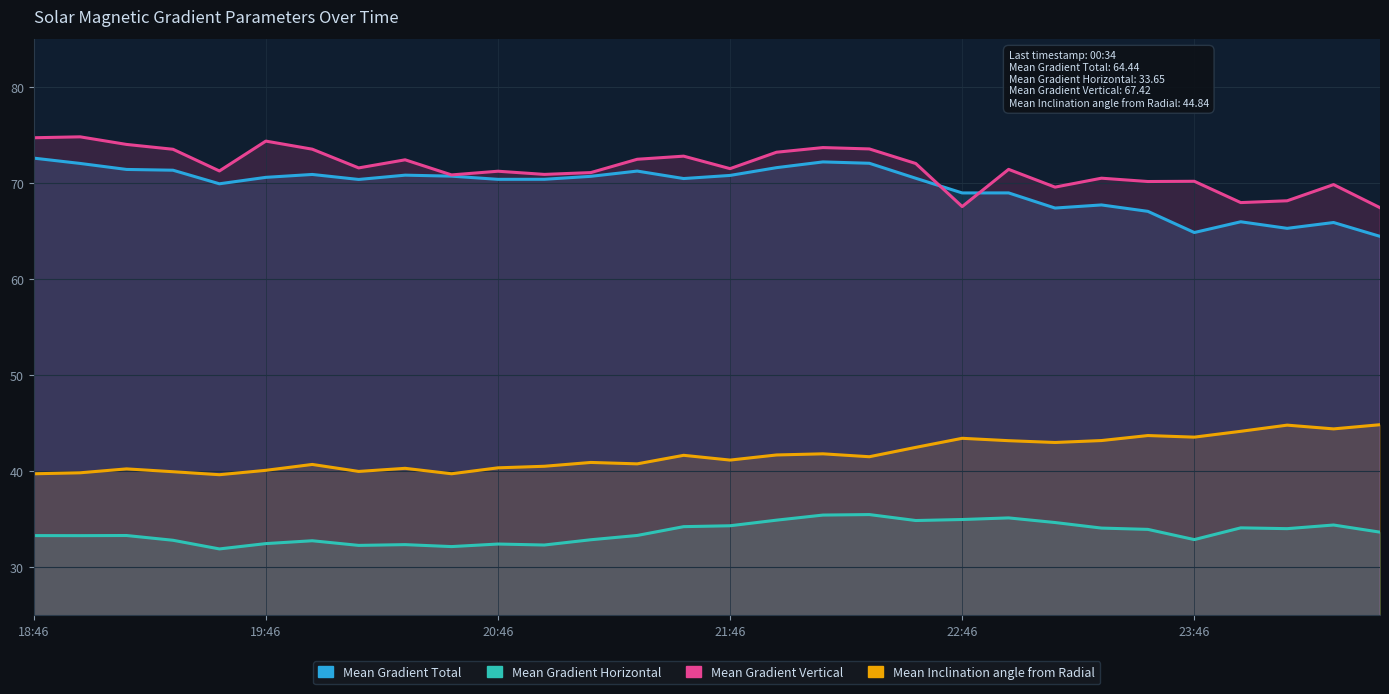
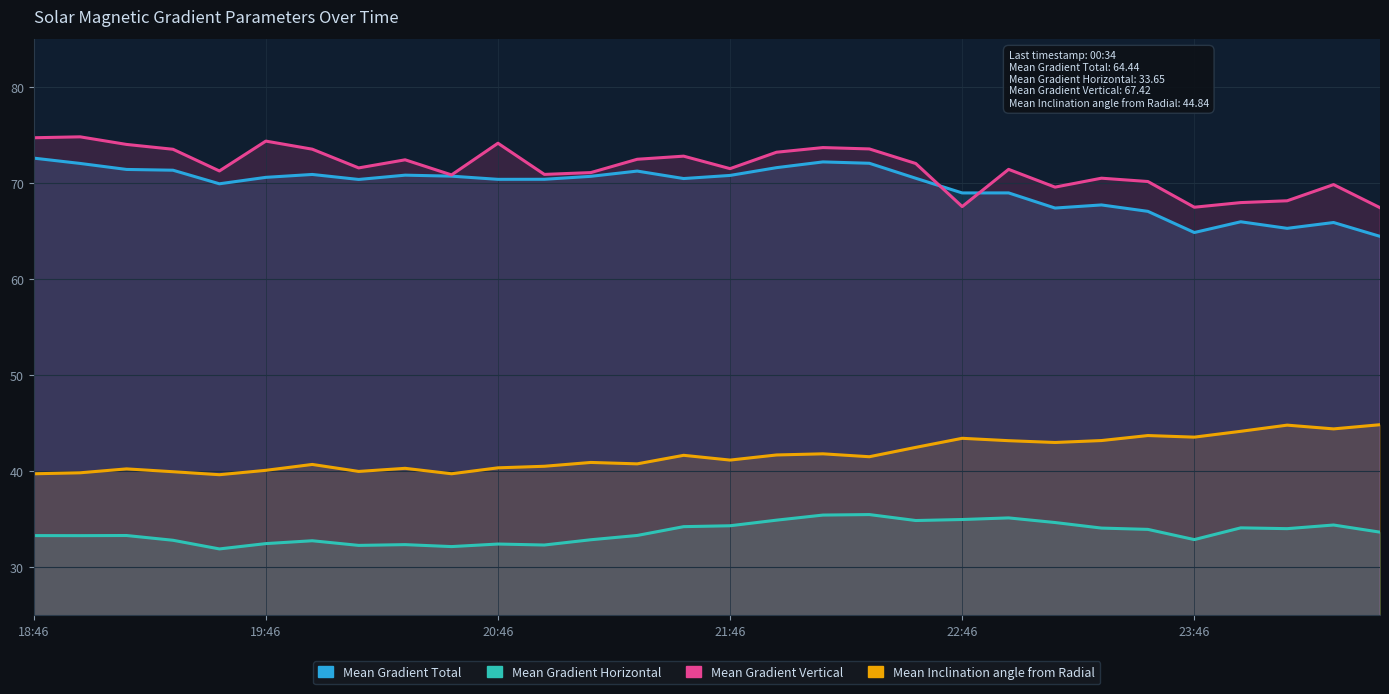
Mean Gradient Vertical, 20:46: 71 -> 74
Mean Gradient Vertical, 23:46: 70 -> 67
